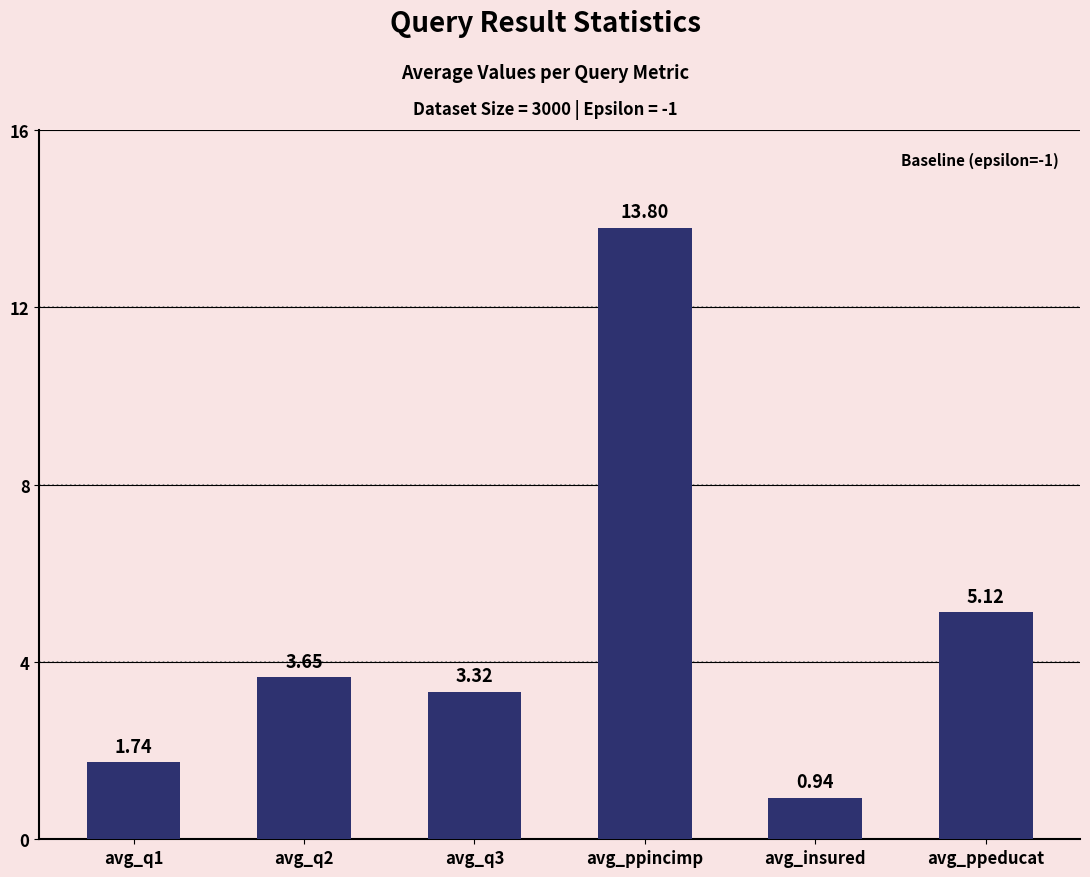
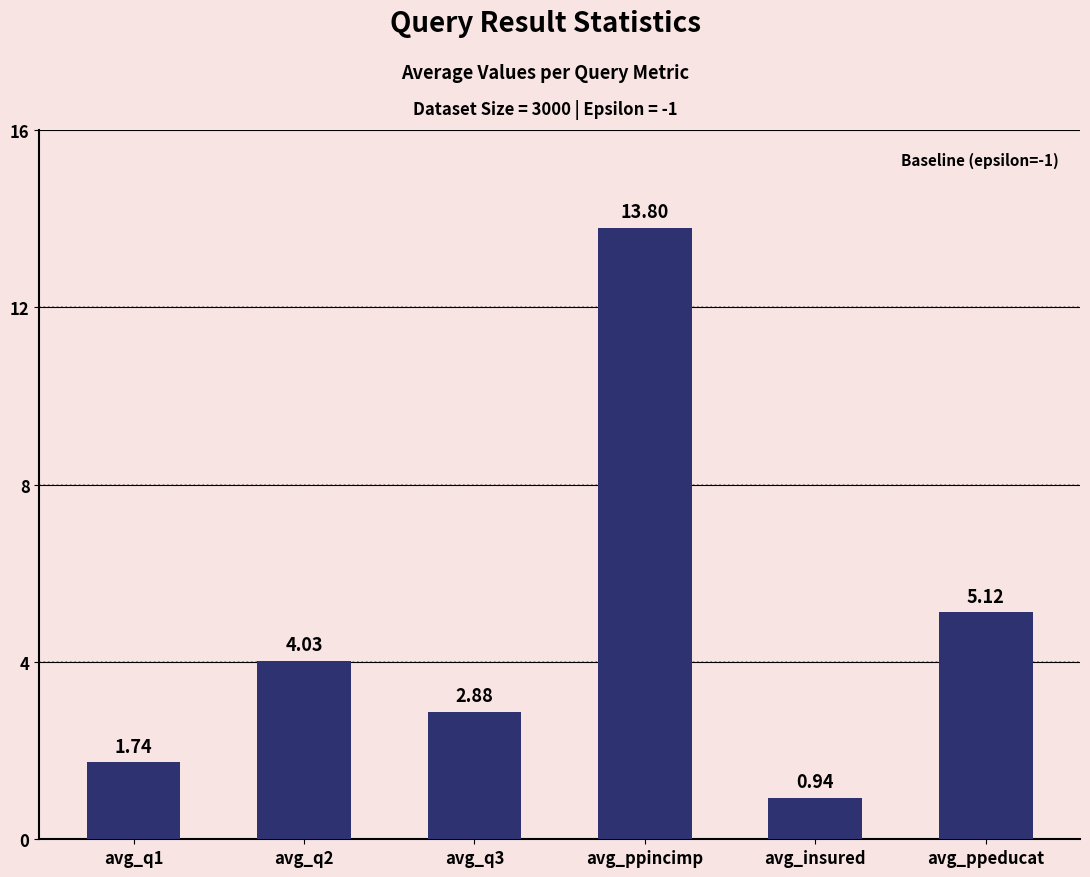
avg_q2: 3.65 -> 4.03
avg_q3: 3.32 -> 2.88
